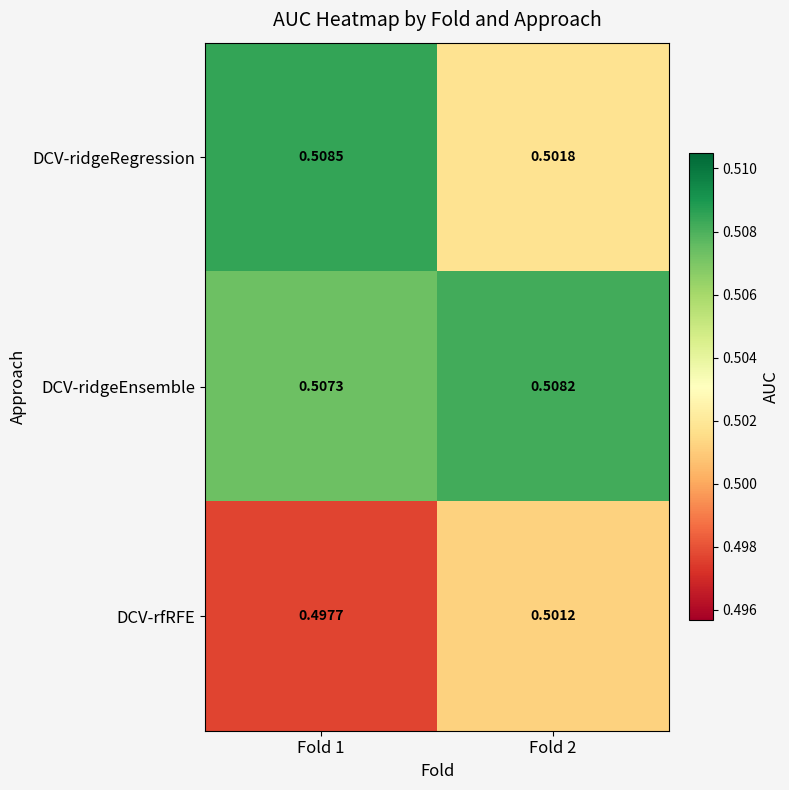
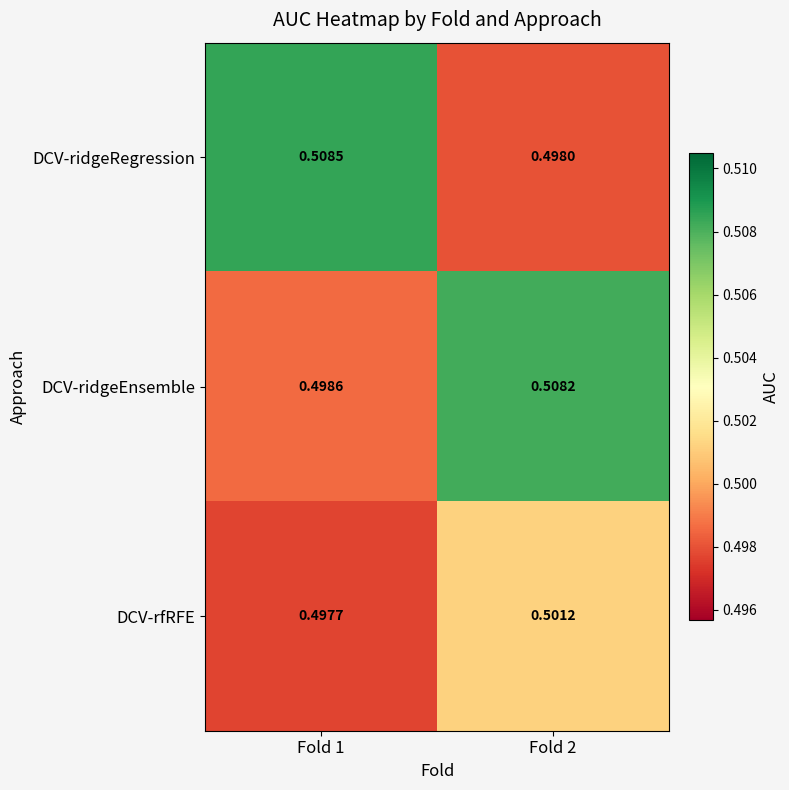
DCV-ridgeRegression, Fold 2: 0.5018 -> 0.4980
DCV-ridgeEnsemble, Fold 1: 0.5073 -> 0.4986
